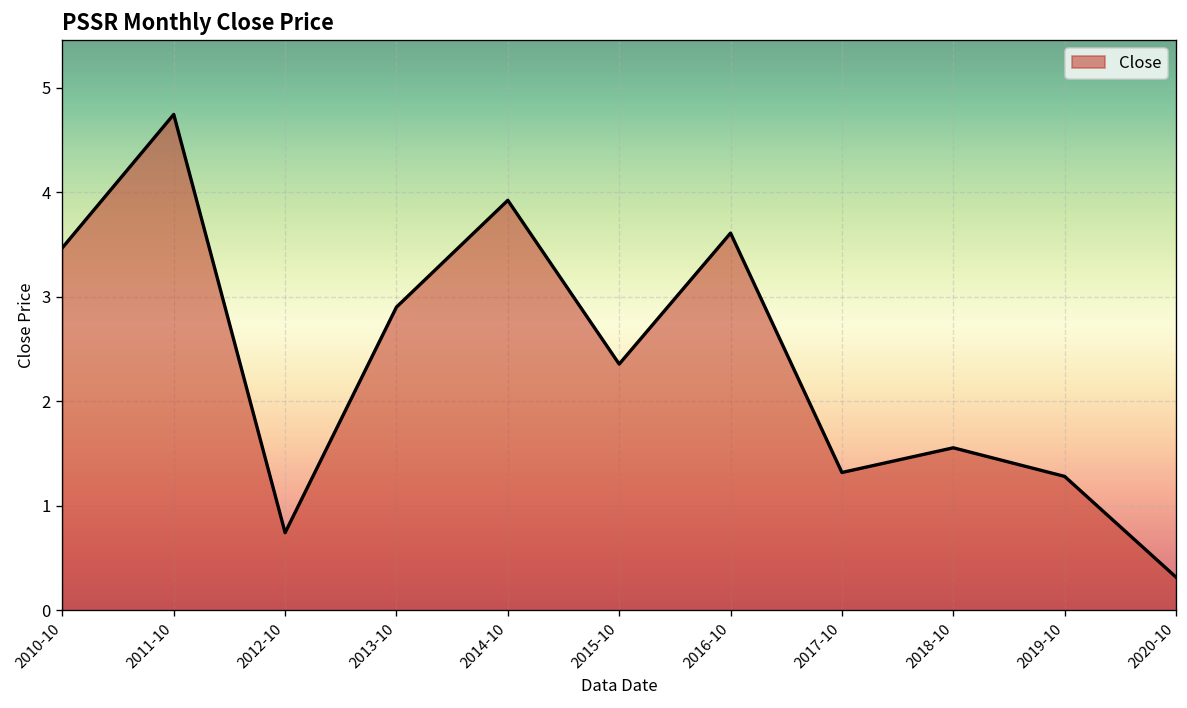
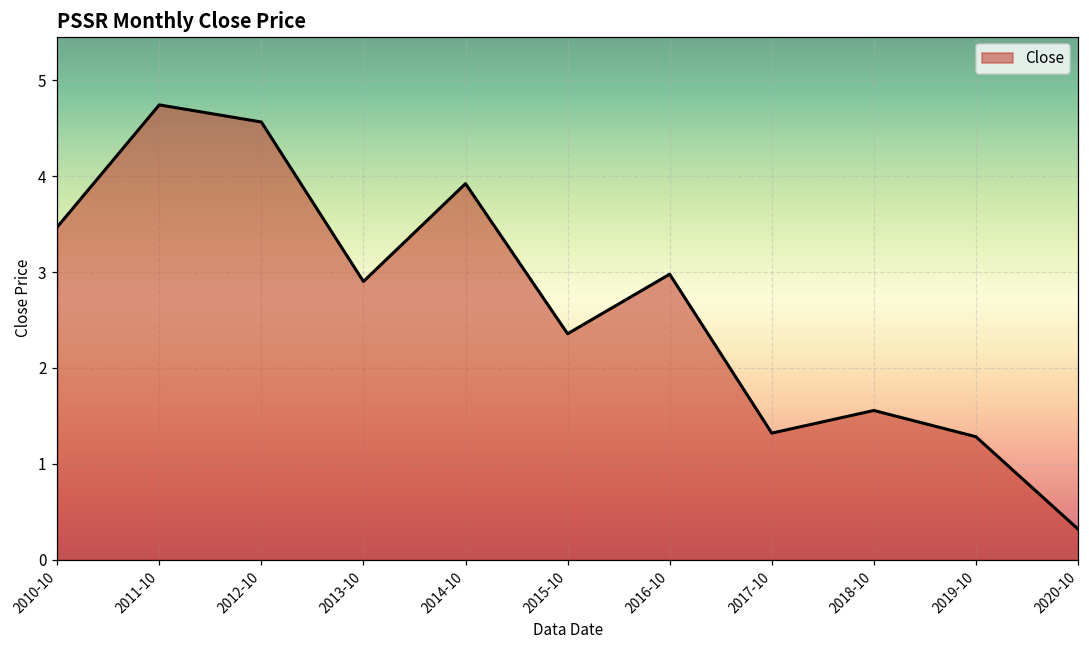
2012-10: 0.7 -> 4.6
2016-10: 3.6 -> 3.0
